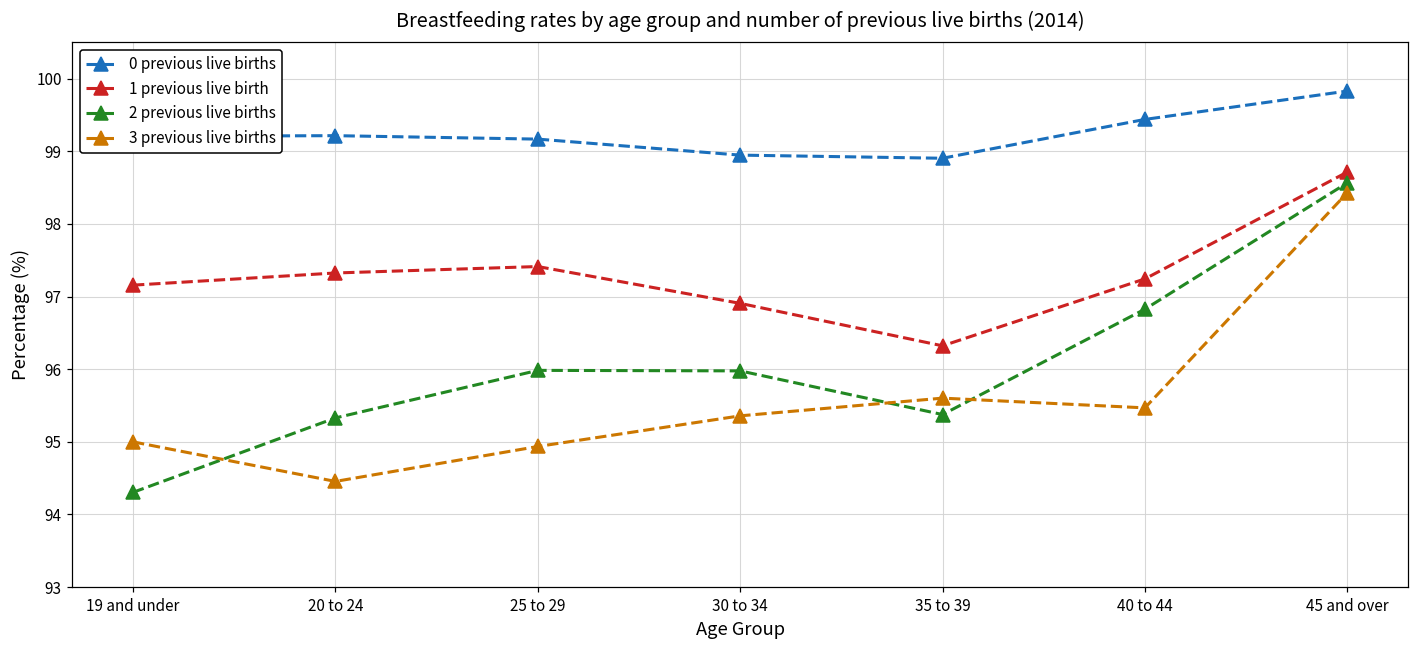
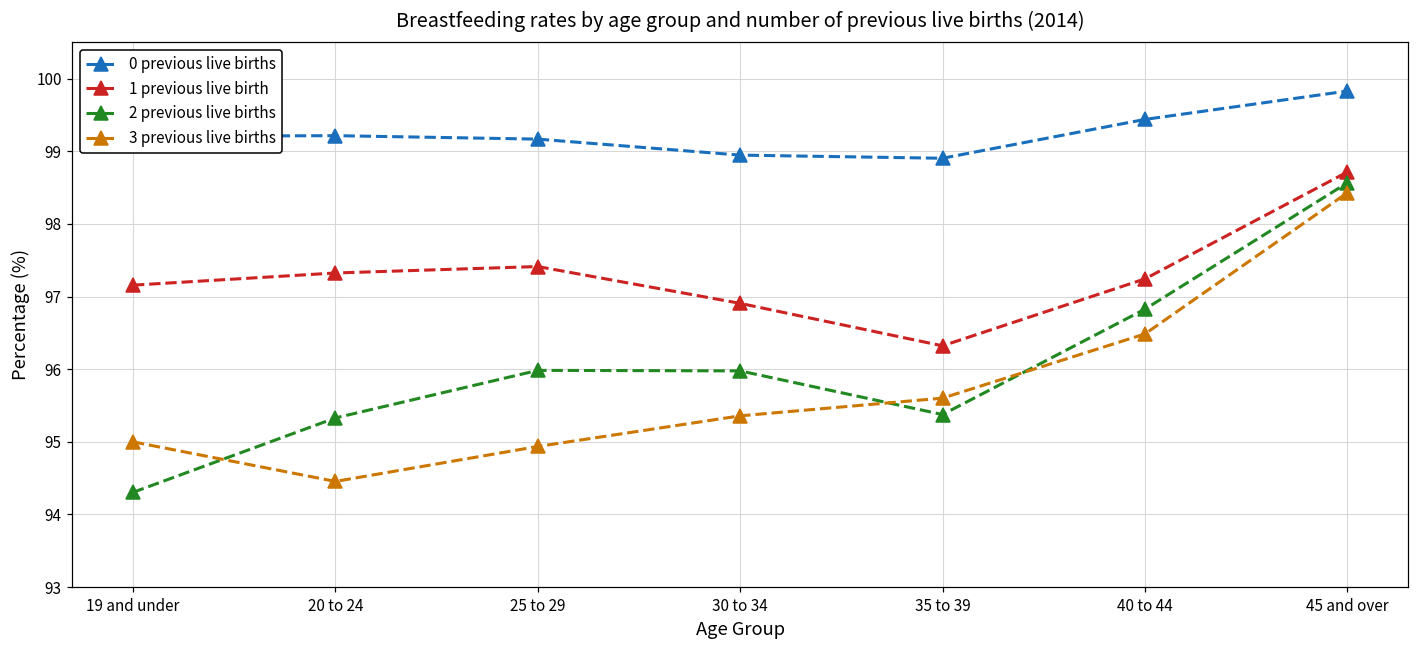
3 previous live births, 40 to 44: 95.5 -> 96.5
